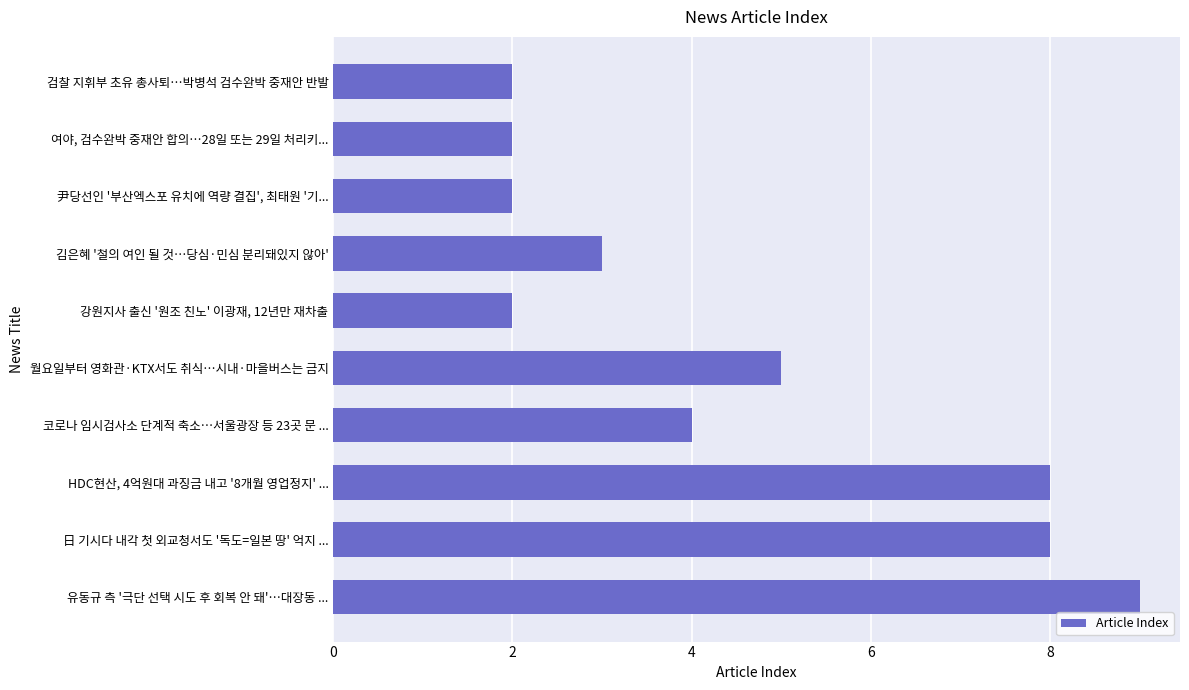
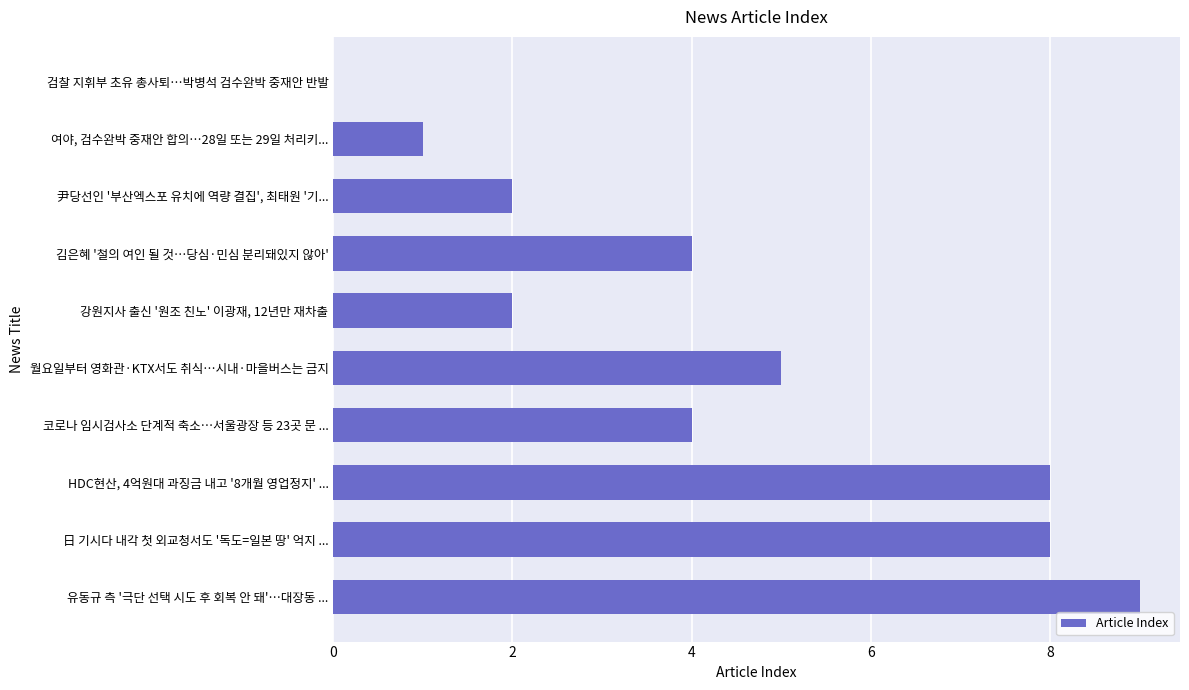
검찰 지휘부 초유 총사퇴…박병석 검수완박 중재안 반발: 2 -> 0
여야, 검수완박 중재안 합의…28일 또는 29일 처리키...: 2 -> 1
김은혜 '철의 여인 될 것…당심·민심 분리돼있지 않아': 3 -> 4
